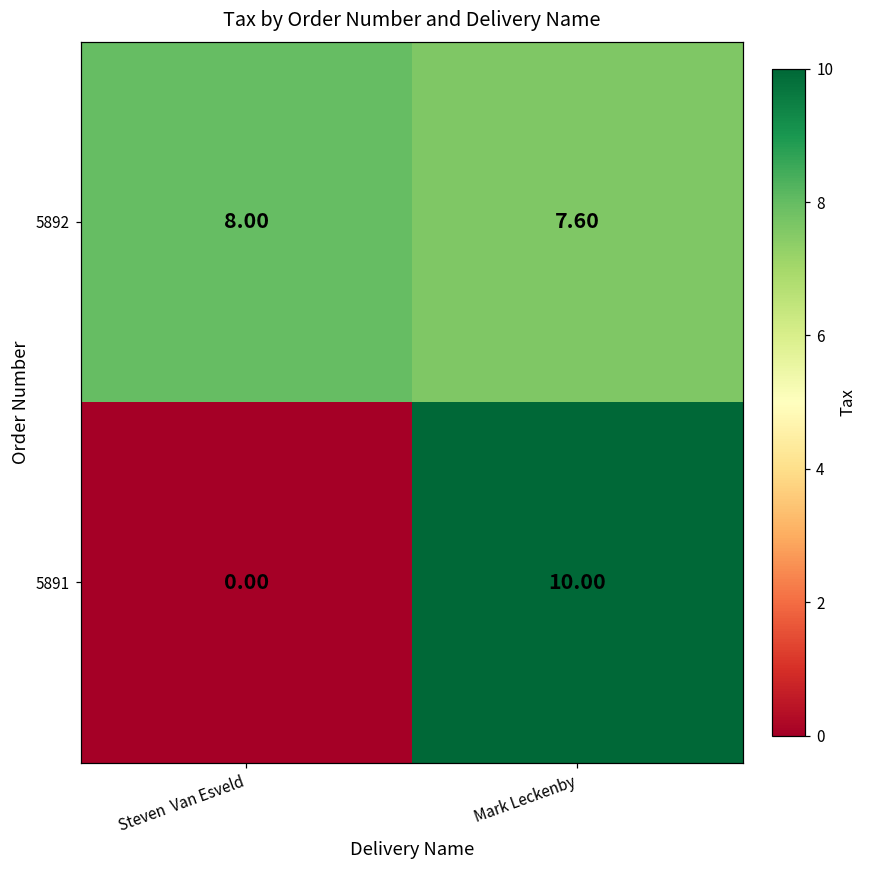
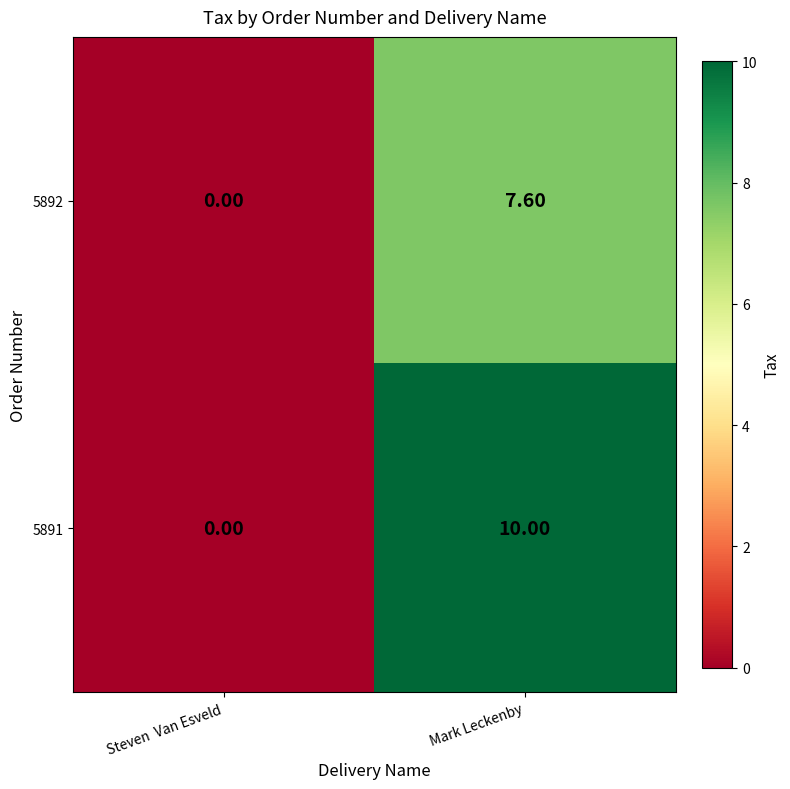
5892, Steven Van Esveld: 8.00 -> 0.00
